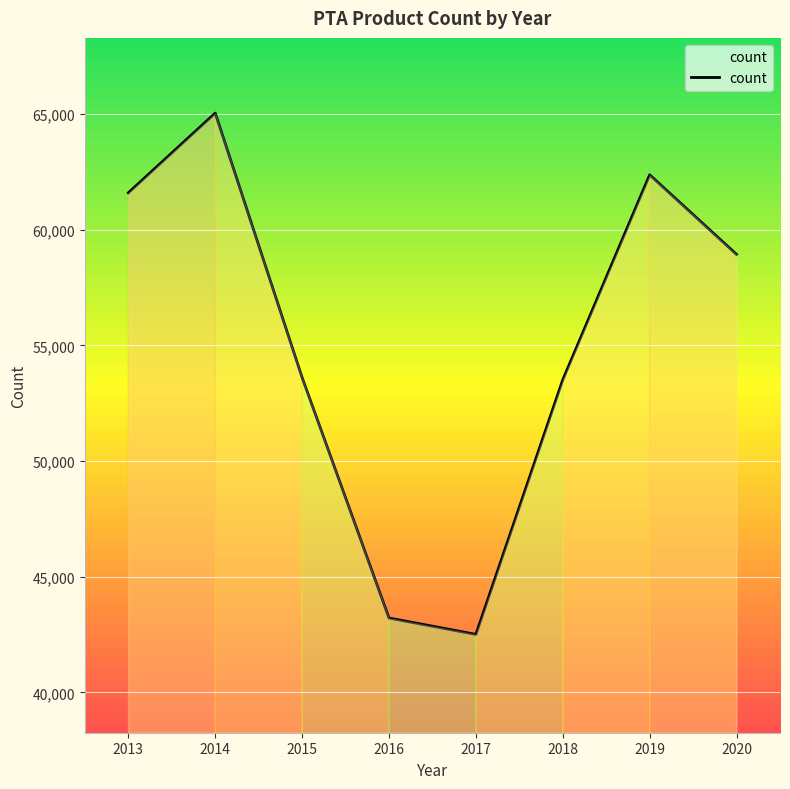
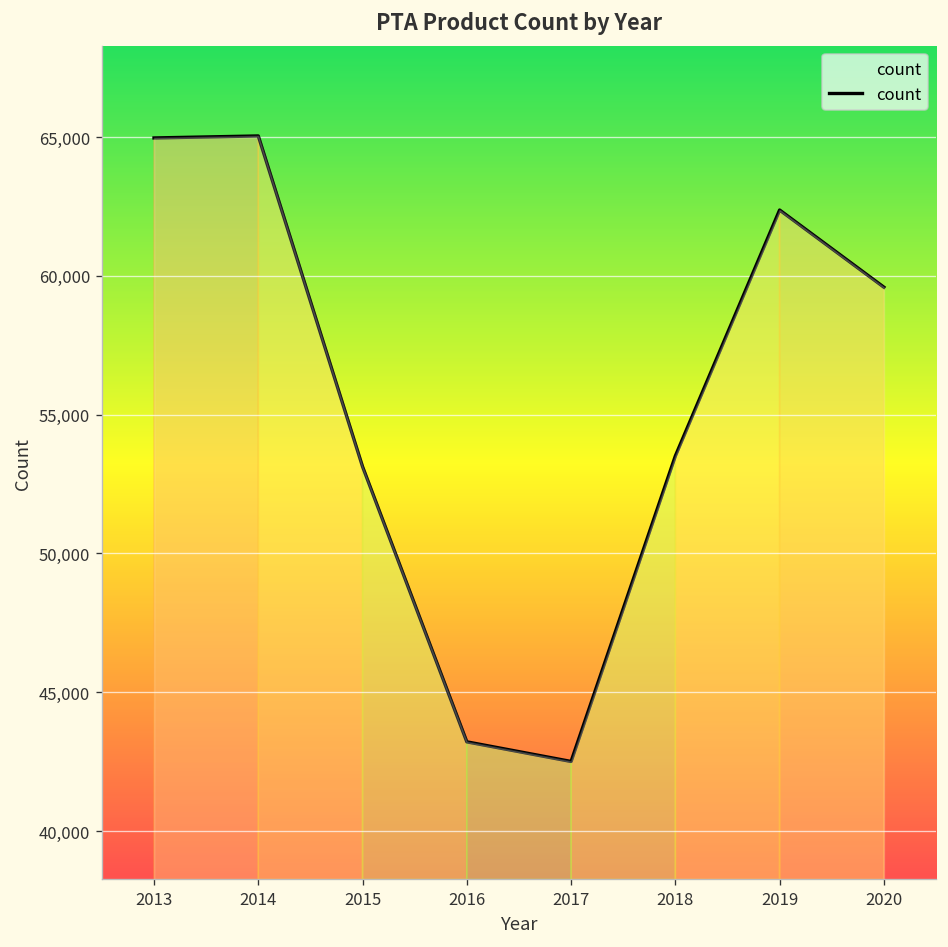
2013: 61,600 -> 65,000
2015: 53,600 -> 53,100
2020: 58,900 -> 59,600
